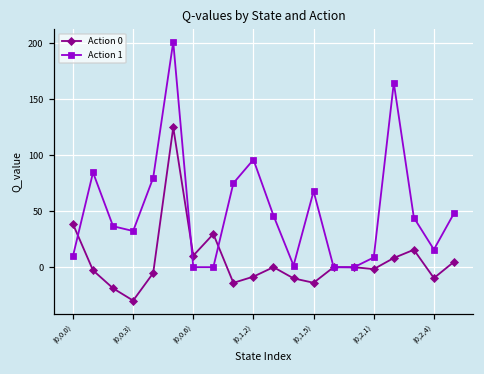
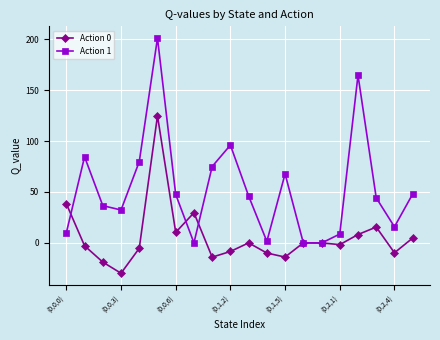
Action 1, (0,0,6): 0 -> 48
